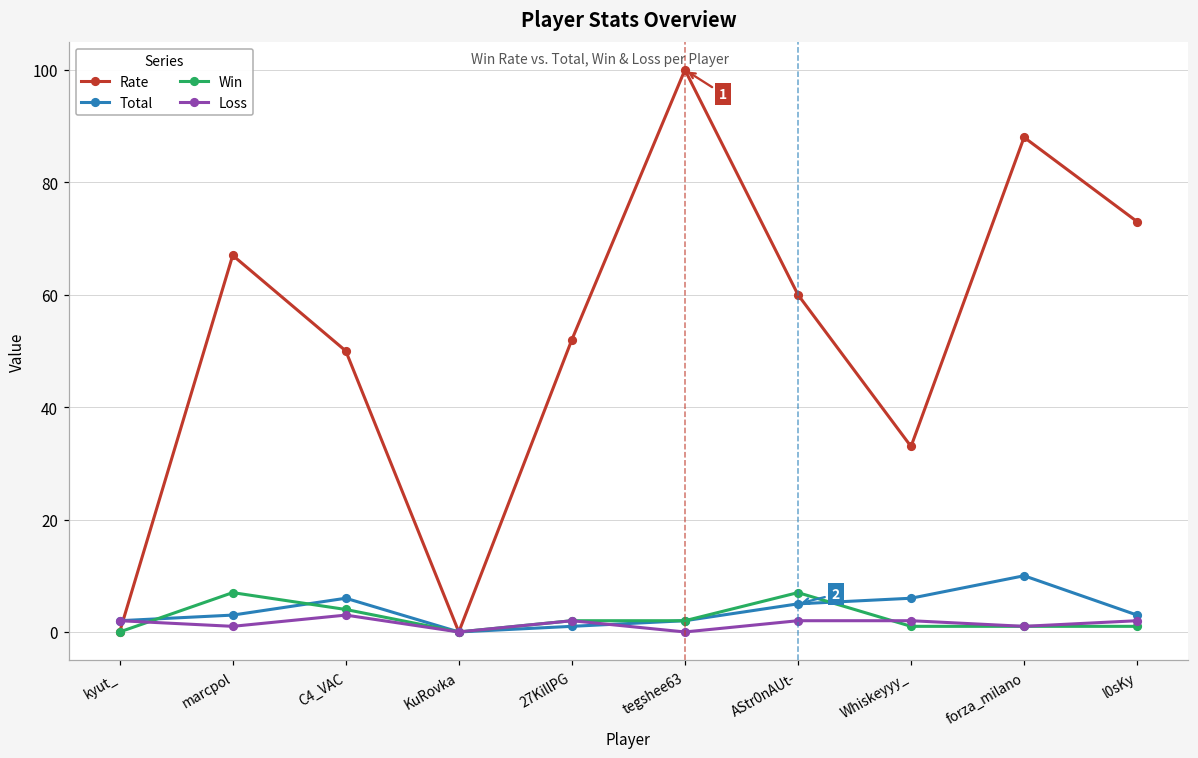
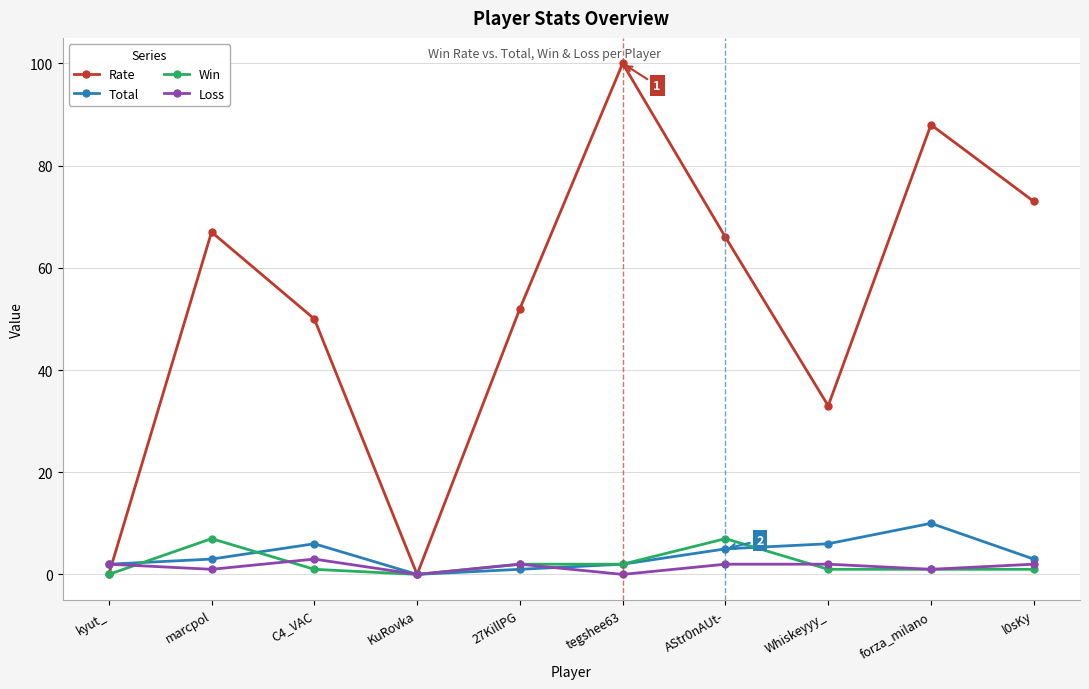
Win, C4_VAC: 4 -> 1
Rate, AStr0nAUt-: 60 -> 66
